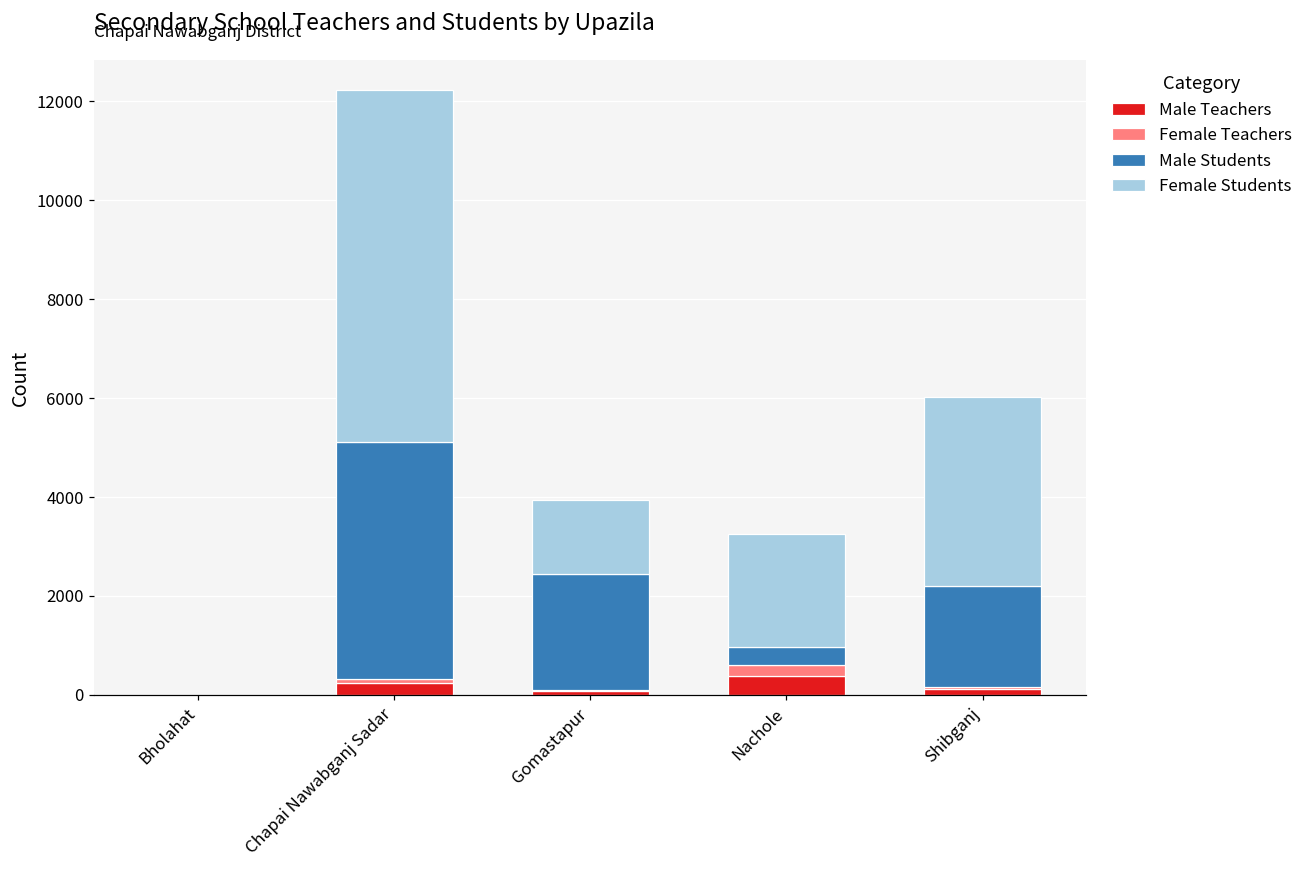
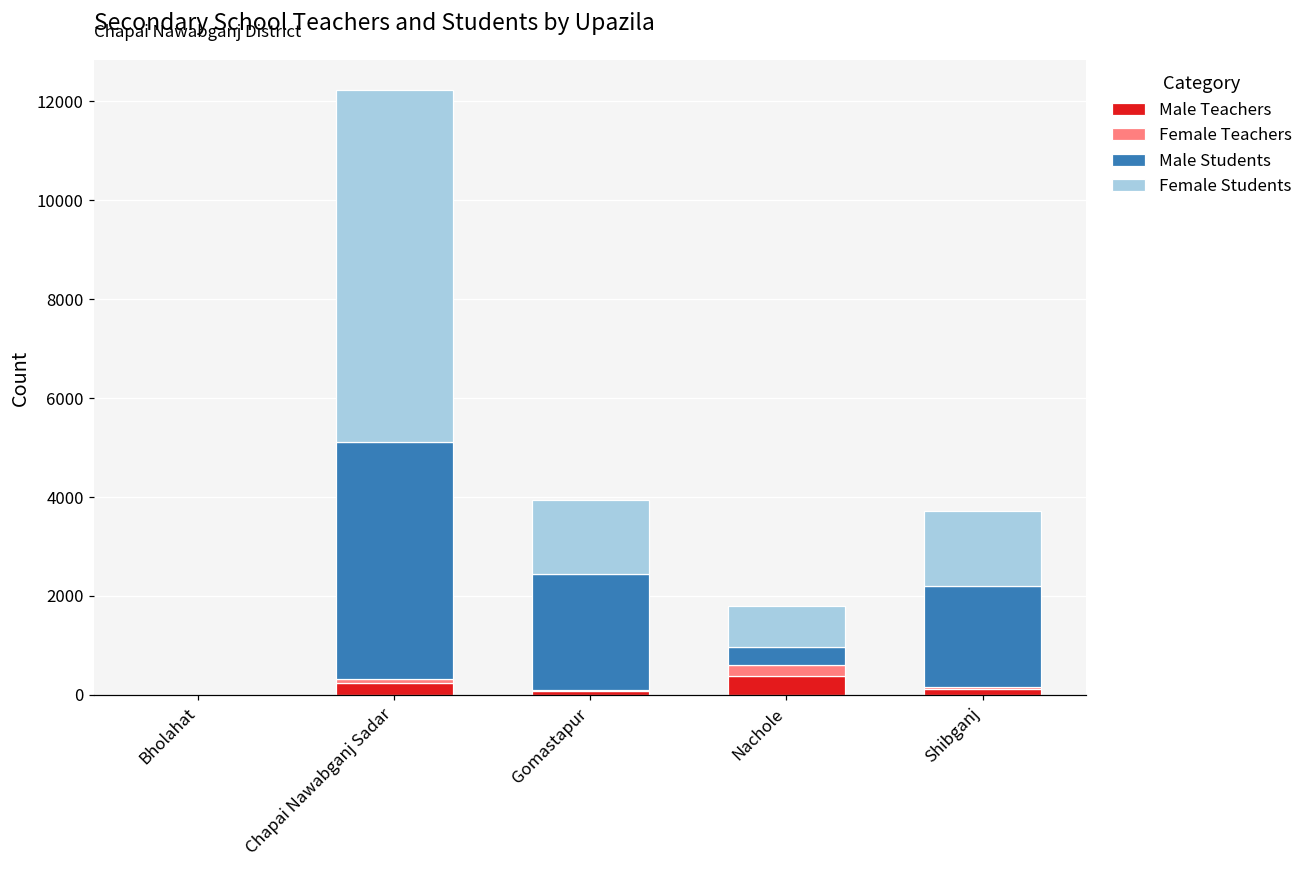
Female Students, Nachole: 2300 -> 800
Female Students, Shibganj: 3800 -> 1500
